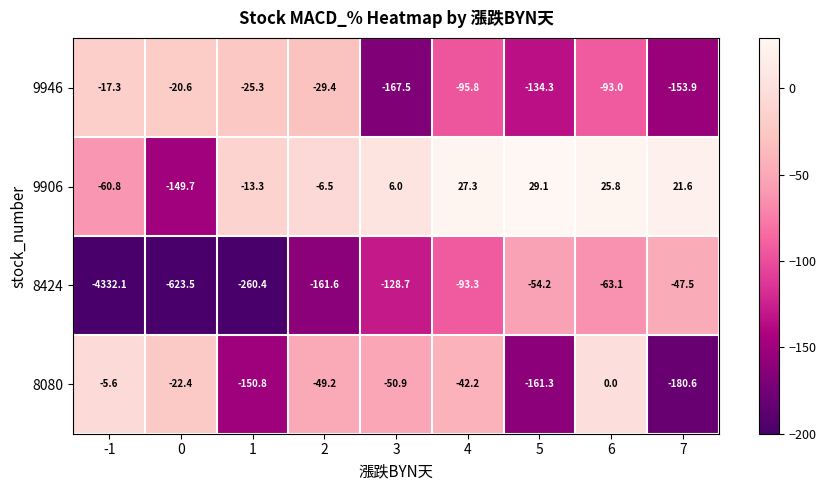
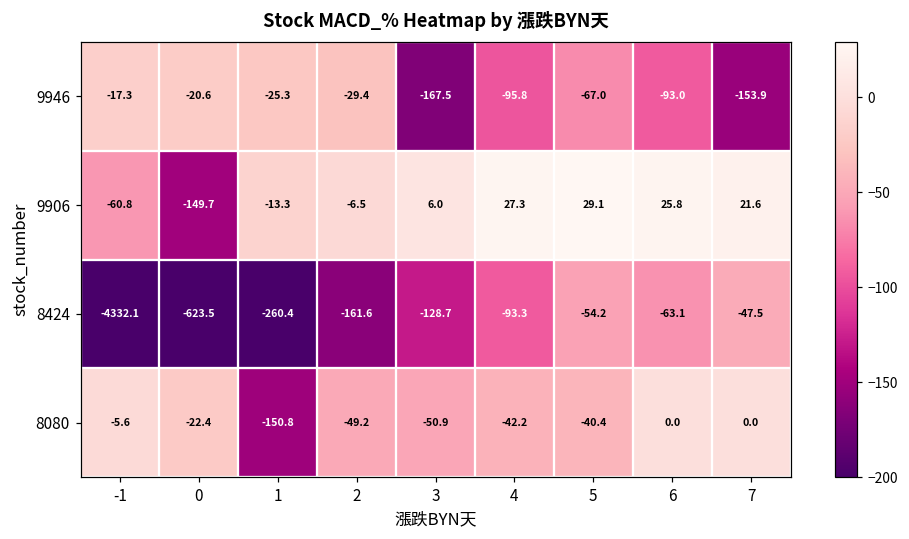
9946, 5: -134.3 -> -67.0
8080, 5: -161.3 -> -40.4
8080, 7: -180.6 -> 0.0
